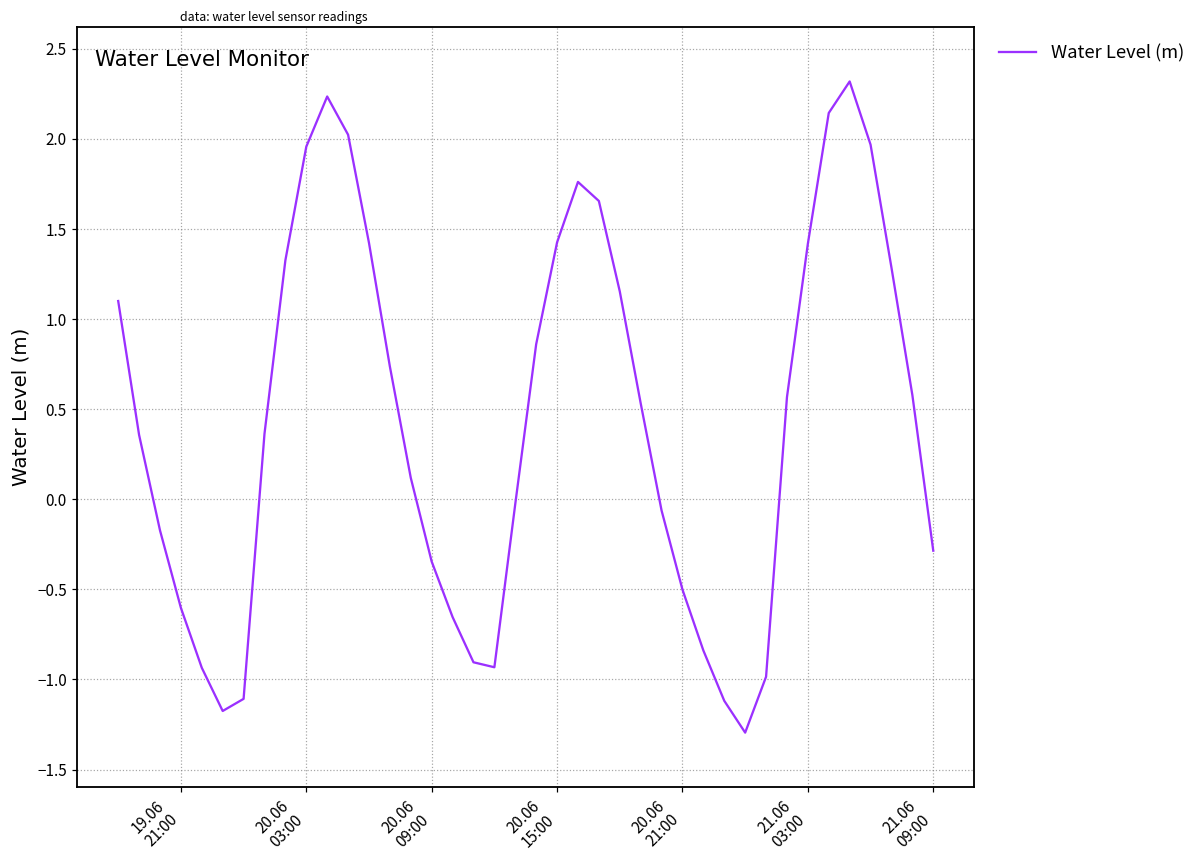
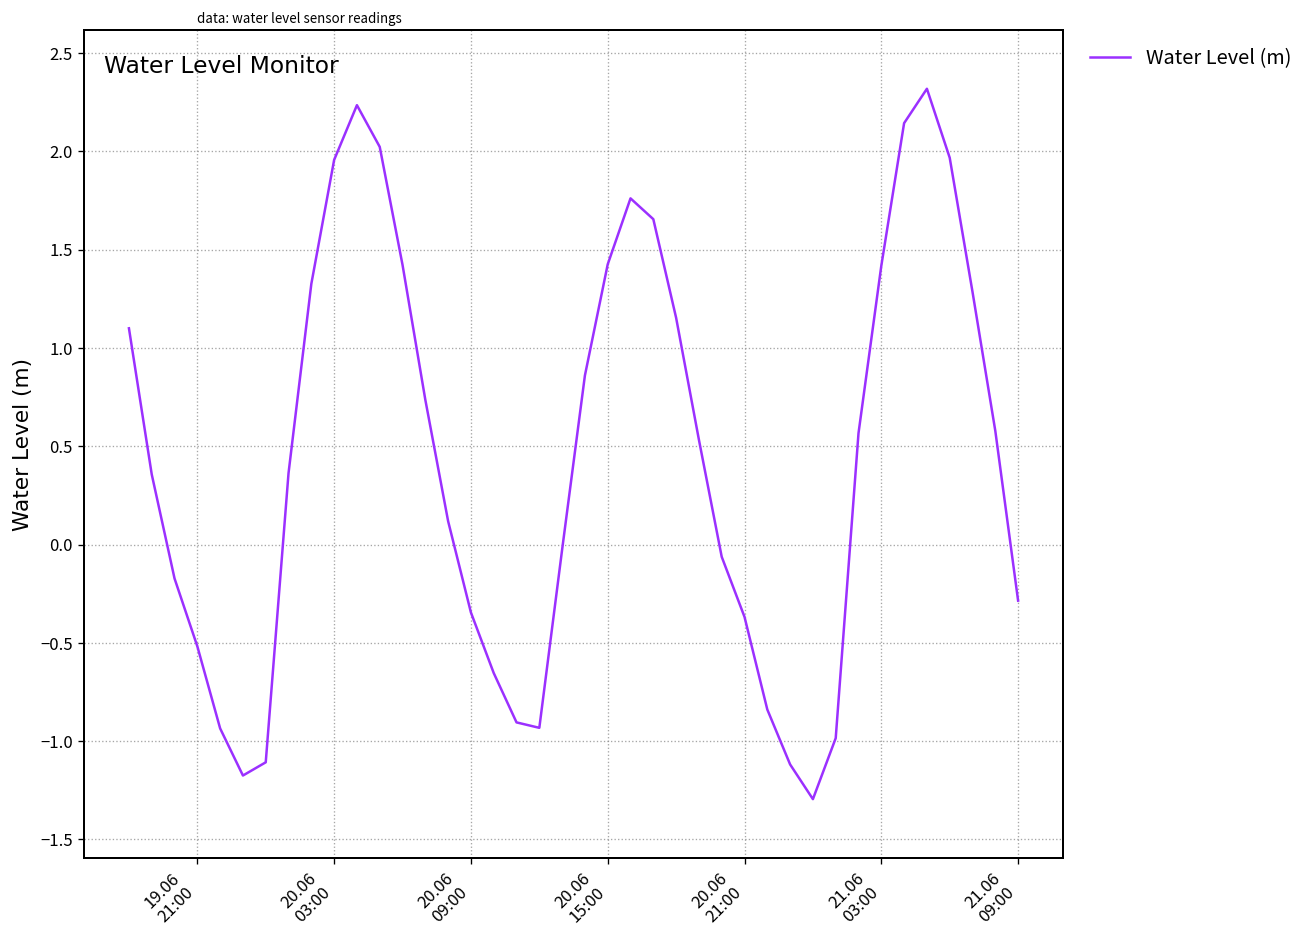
19.06 21:00: -0.60 -> -0.52
20.06 21:00: -0.50 -> -0.37
